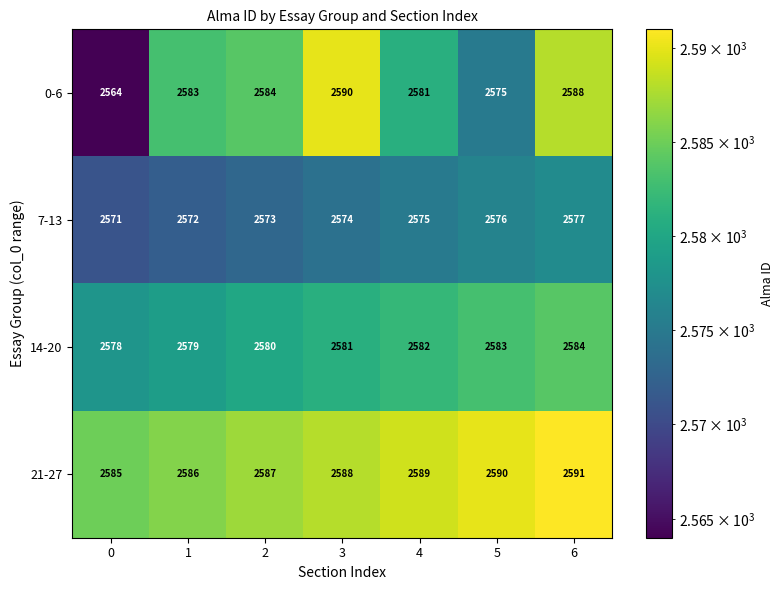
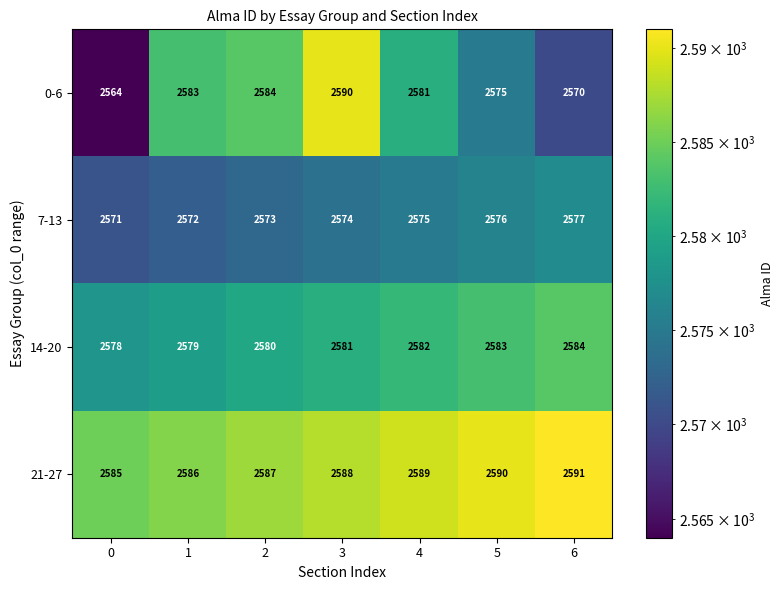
0-6, 6: 2588 -> 2570
